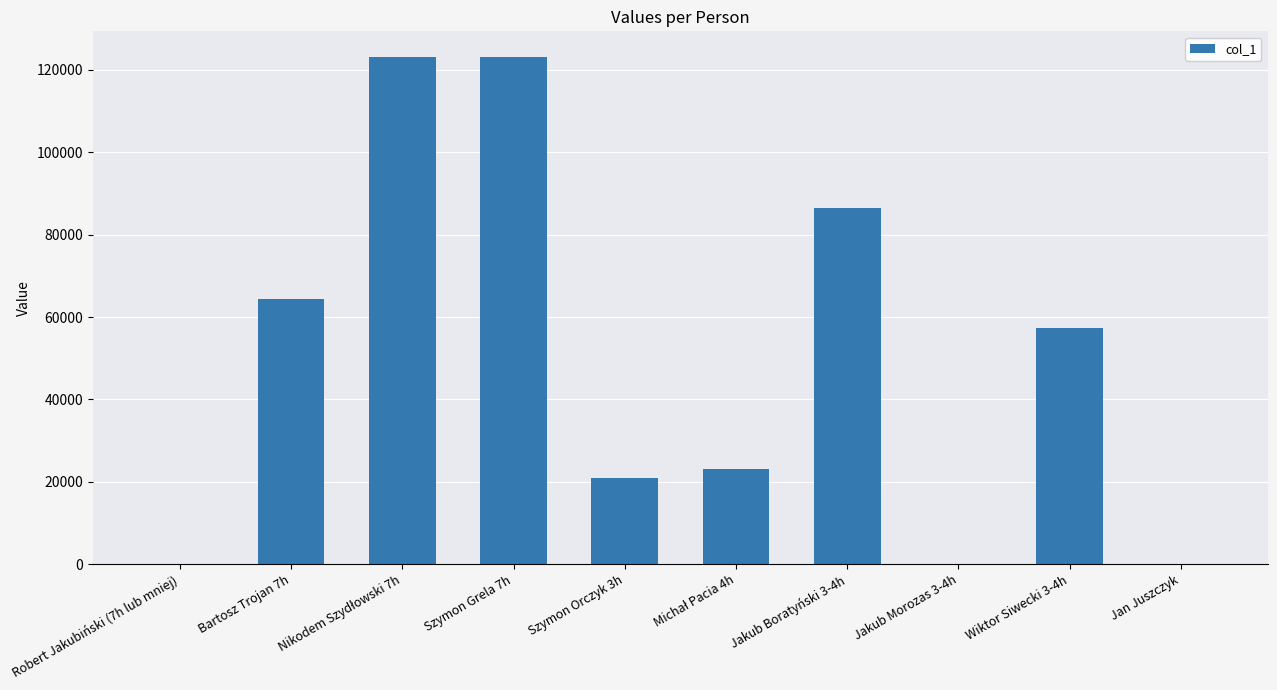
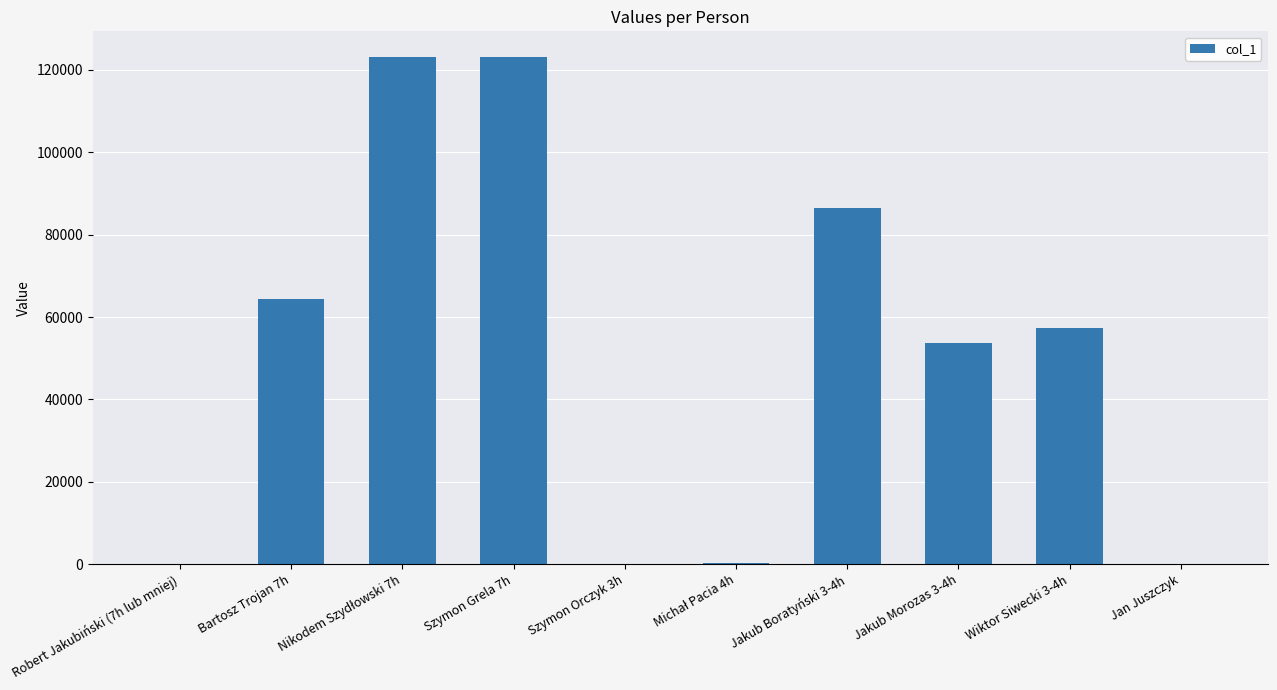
Szymon Orczyk 3h: 21000 -> 0
Michał Pacia 4h: 23000 -> 0
Jakub Morozas 3-4h: 0 -> 54000
